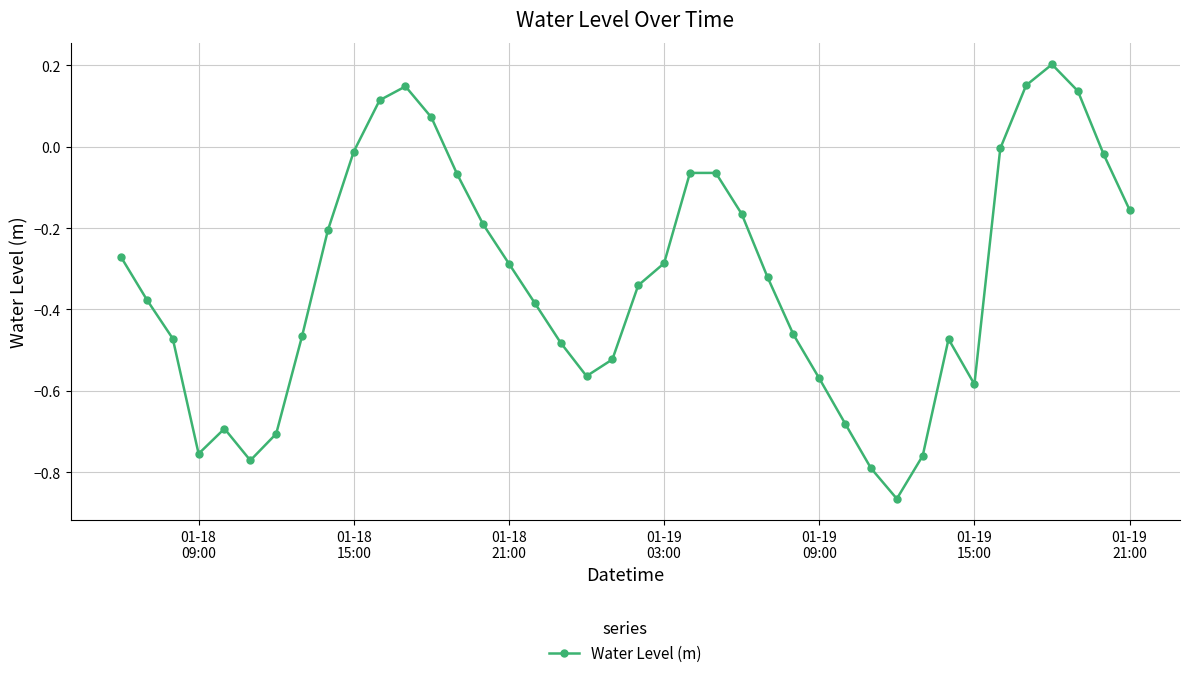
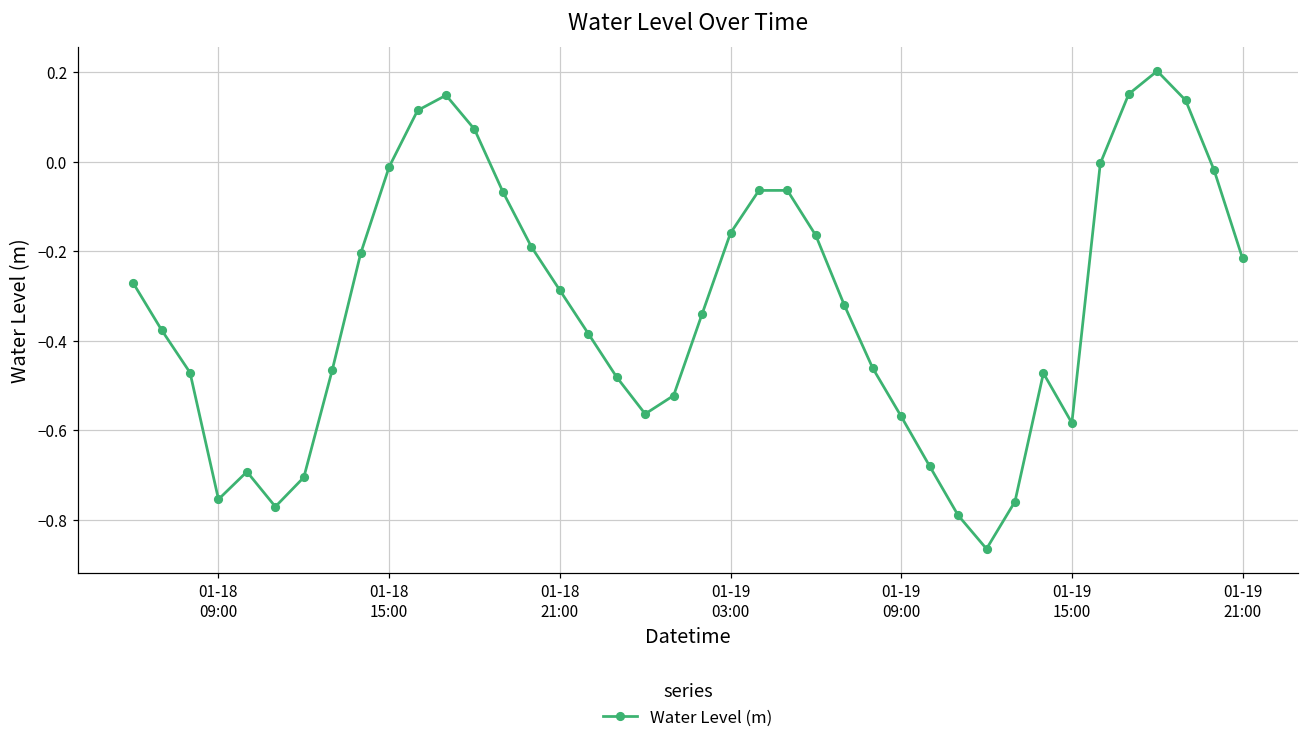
01-19 03:00: -0.29 -> -0.16
01-19 21:00: -0.16 -> -0.22
